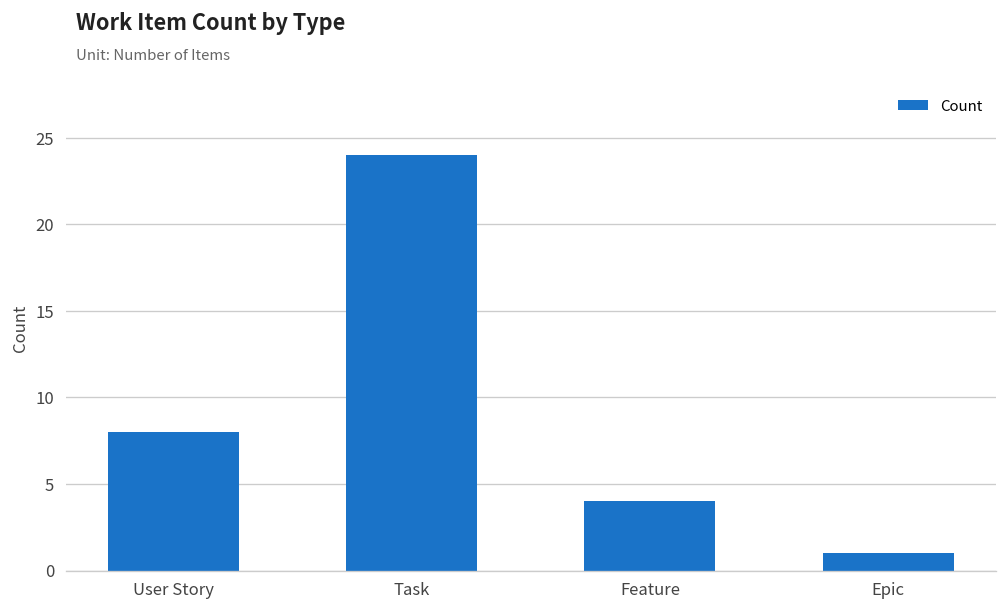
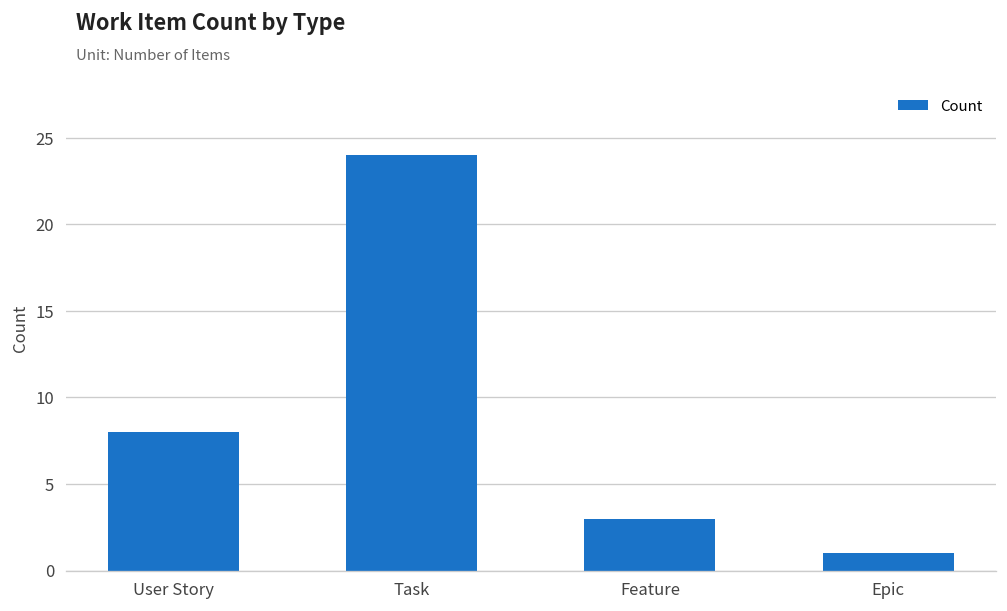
Feature: 4 -> 3
